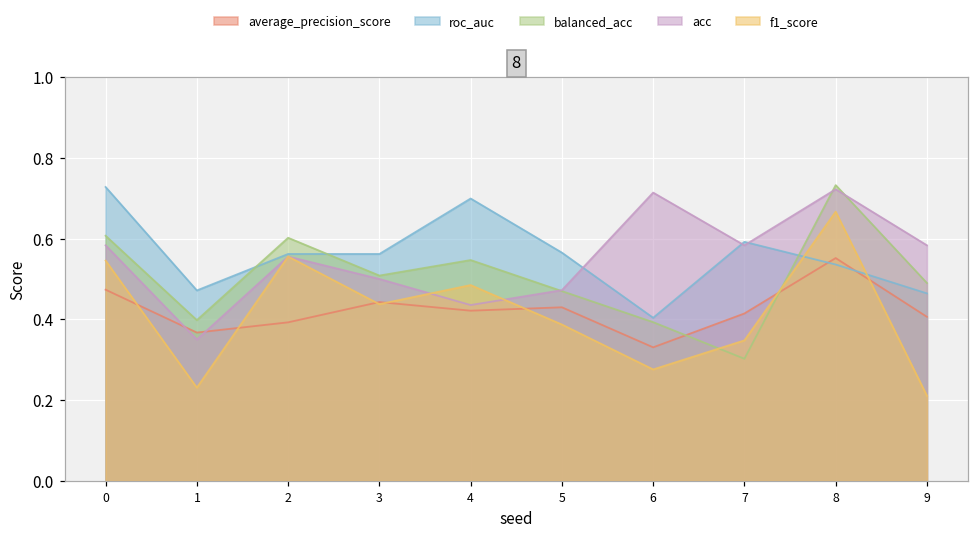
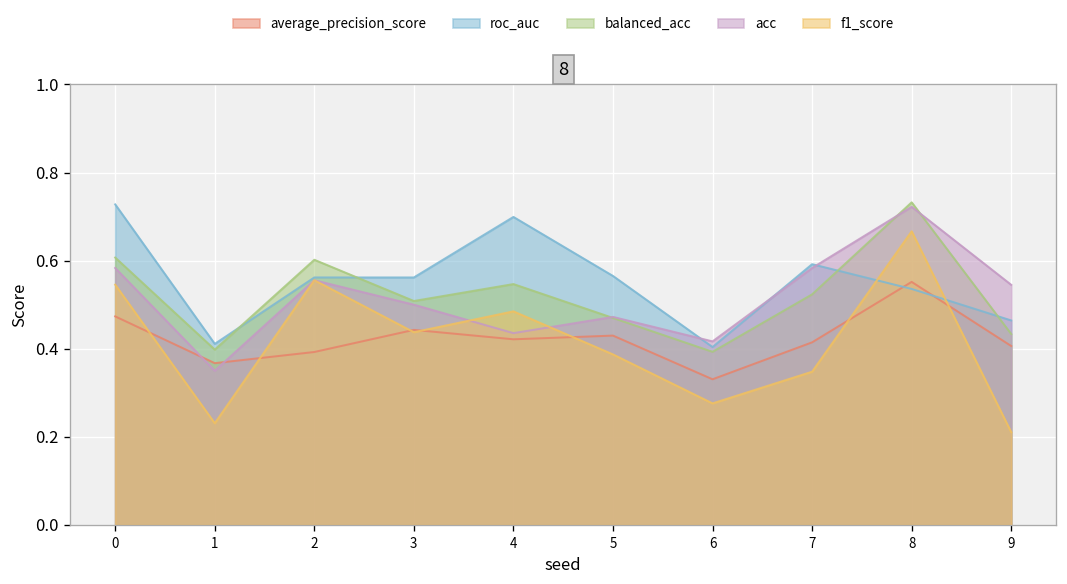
roc_auc, 1: 0.47 -> 0.41
acc, 6: 0.71 -> 0.42
balanced_acc, 7: 0.30 -> 0.52
balanced_acc, 9: 0.49 -> 0.43
acc, 9: 0.58 -> 0.55
